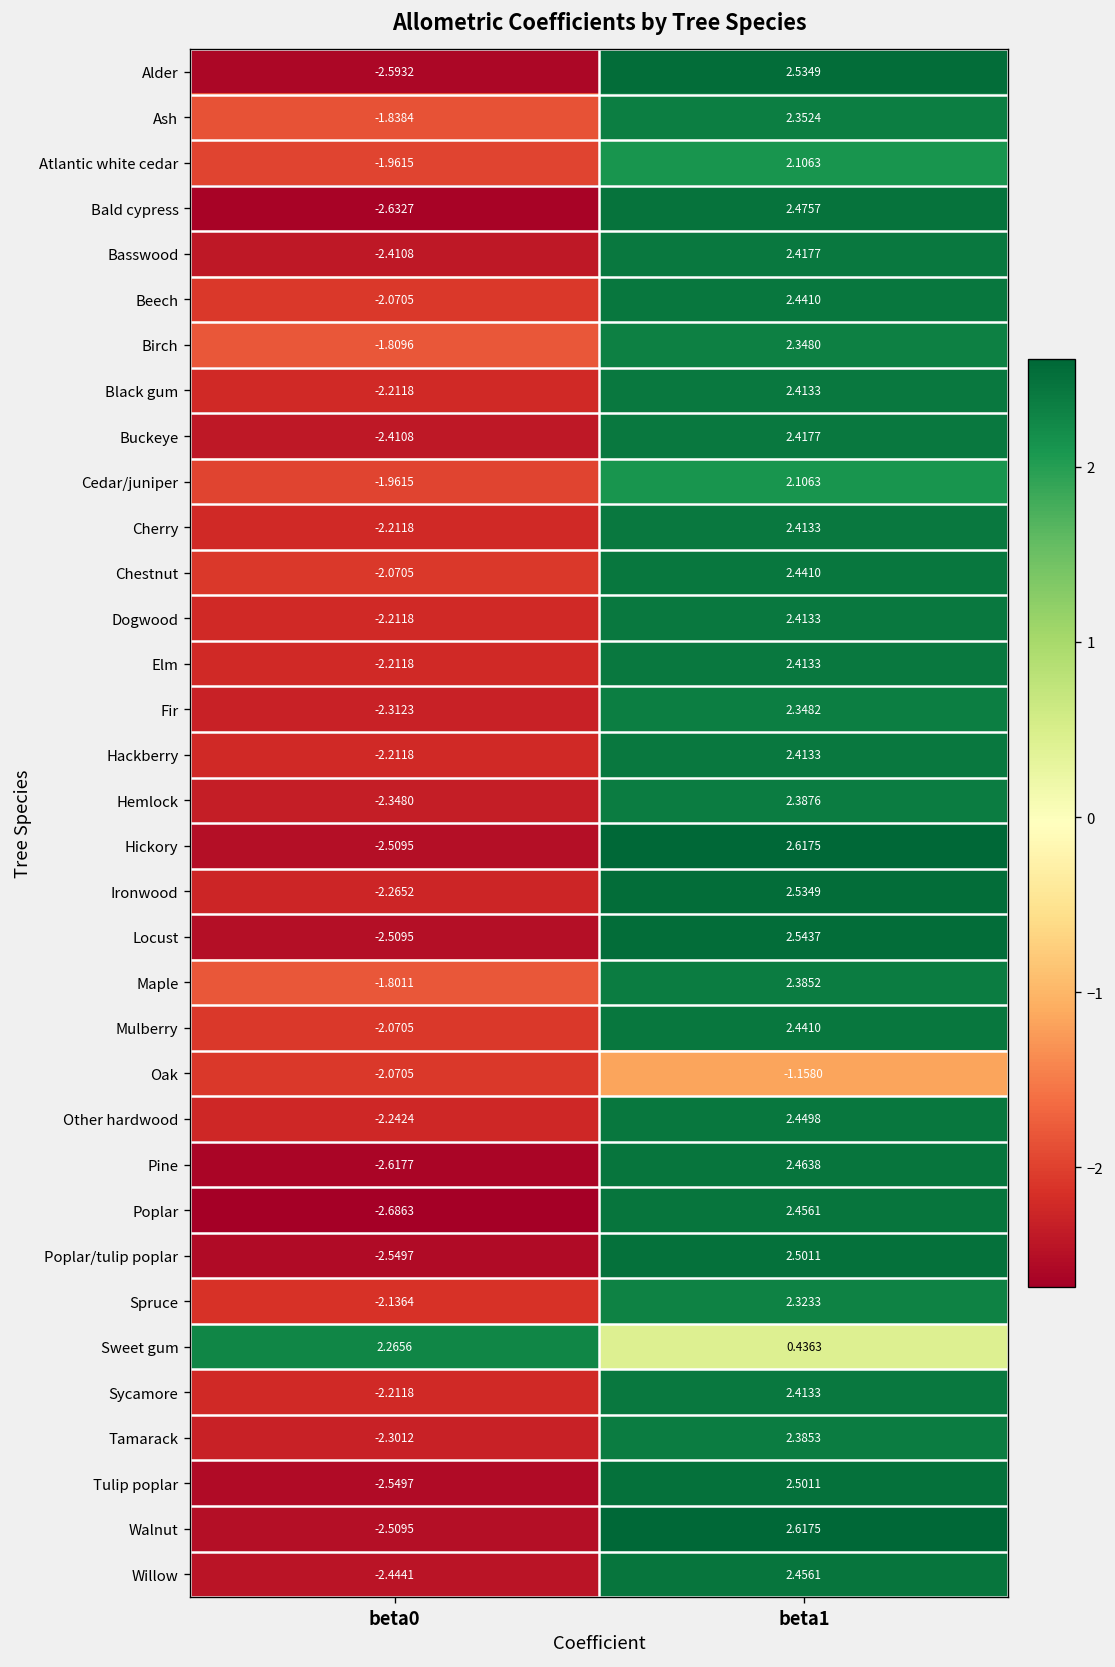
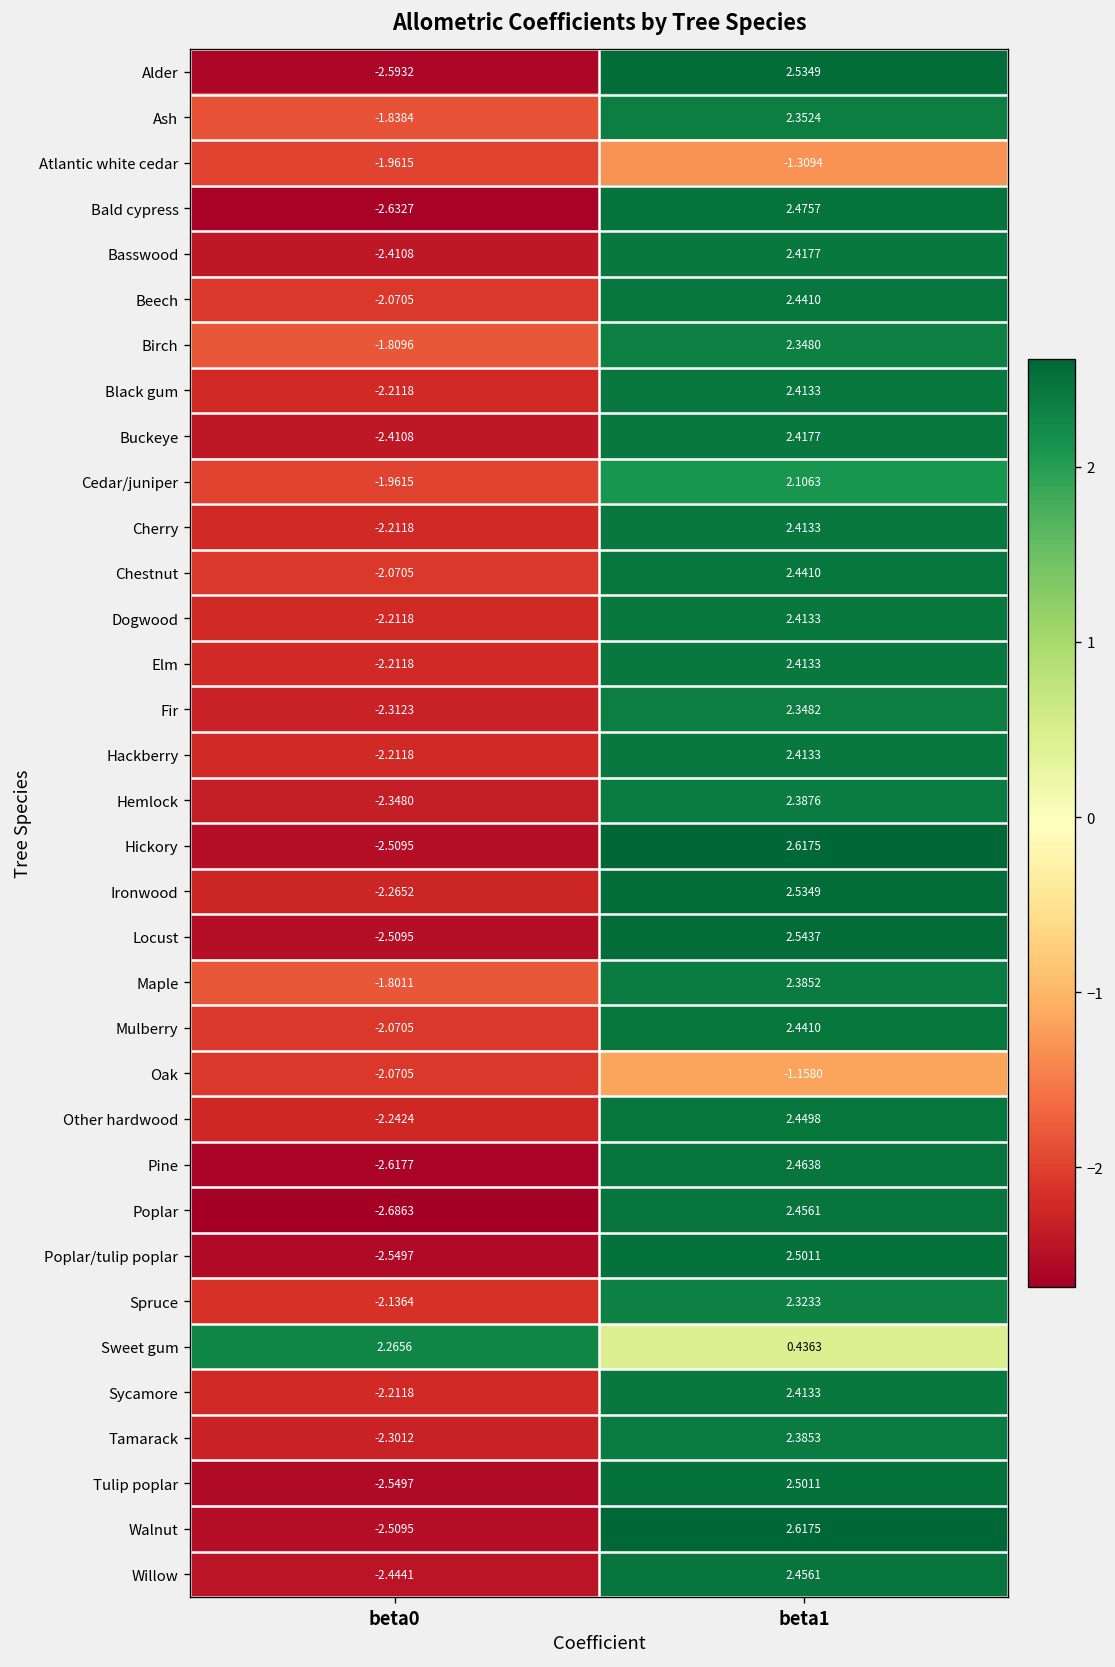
Atlantic white cedar, beta1: 2.1063 -> -1.3094
